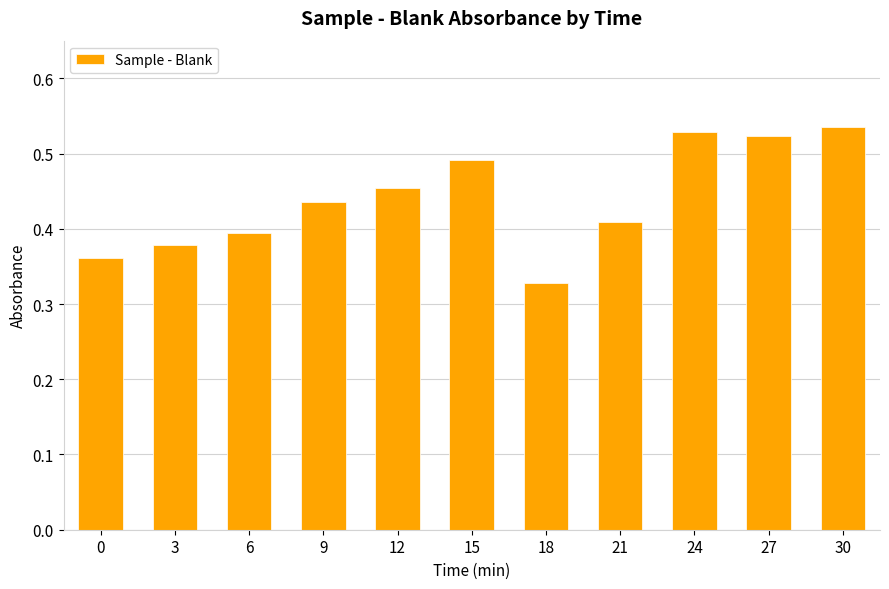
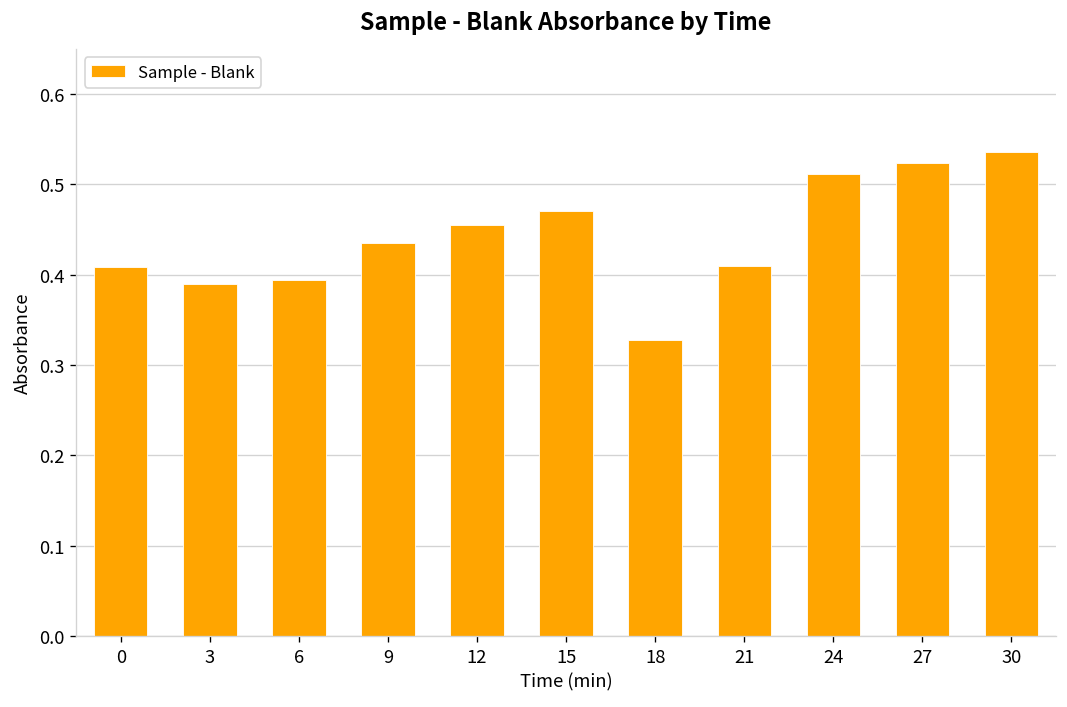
0: 0.36 -> 0.41
3: 0.38 -> 0.39
15: 0.49 -> 0.47
24: 0.53 -> 0.51
